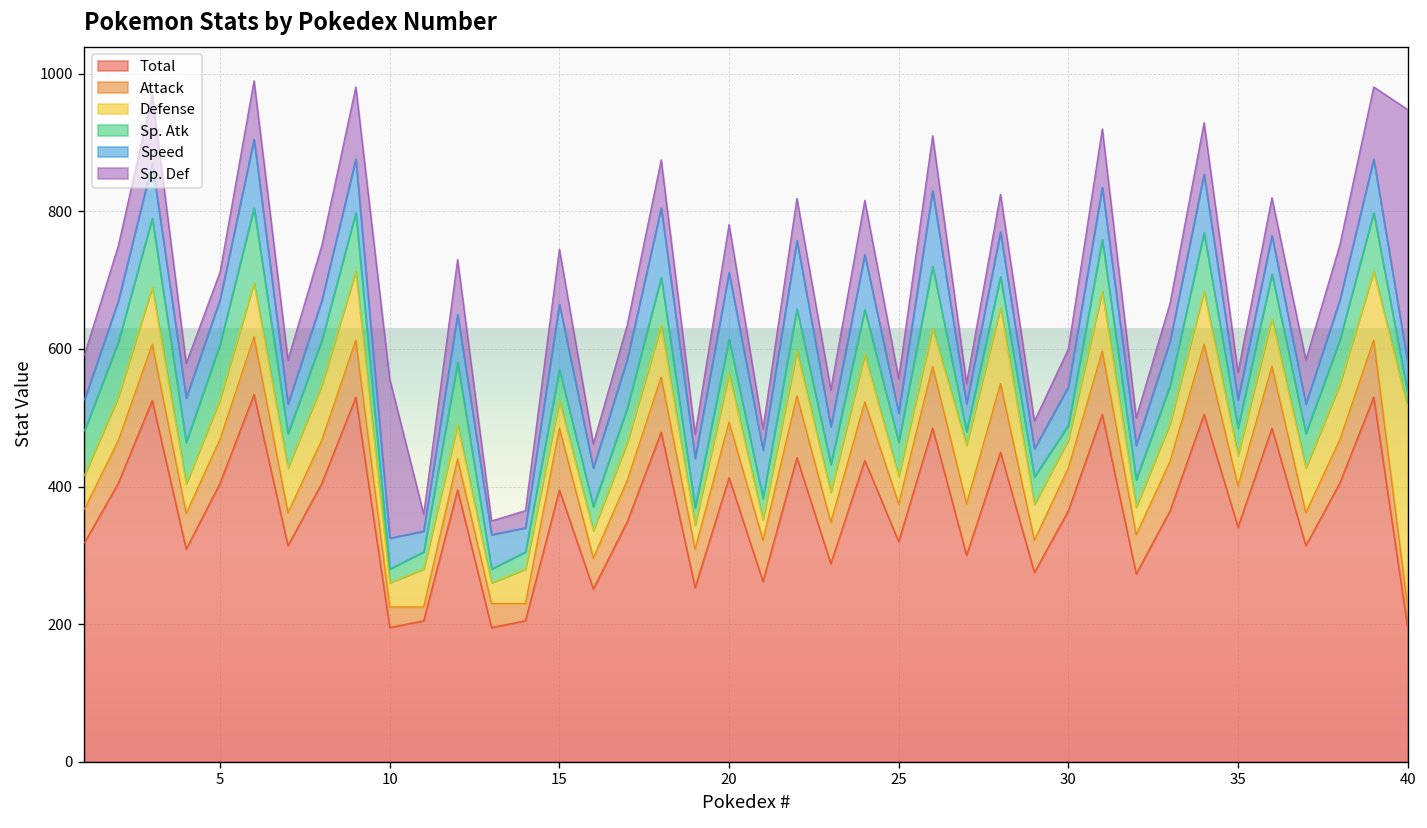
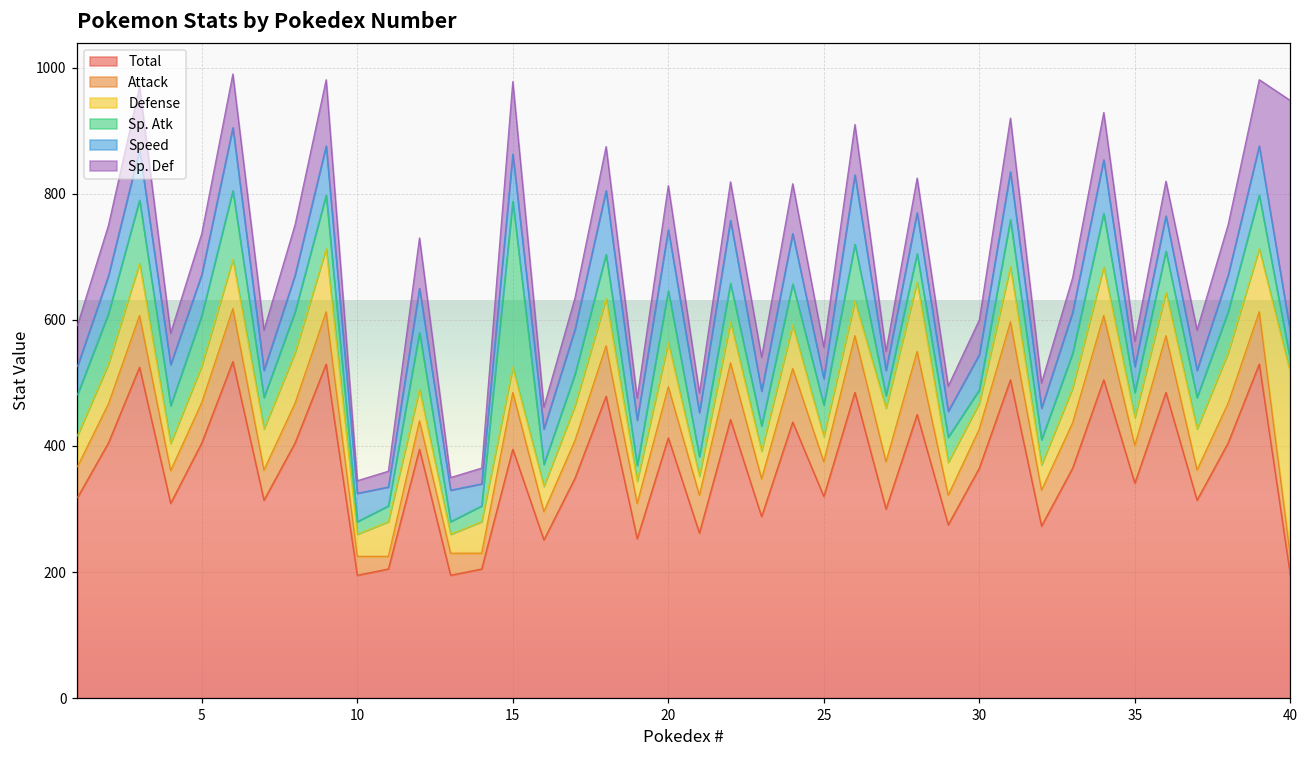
Sp. Def, 5: 40 -> 70
Sp. Def, 10: 230 -> 20
Sp. Atk, 15: 50 -> 260
Speed, 15: 100 -> 80
Sp. Def, 15: 80 -> 120
Sp. Atk, 20: 50 -> 80
